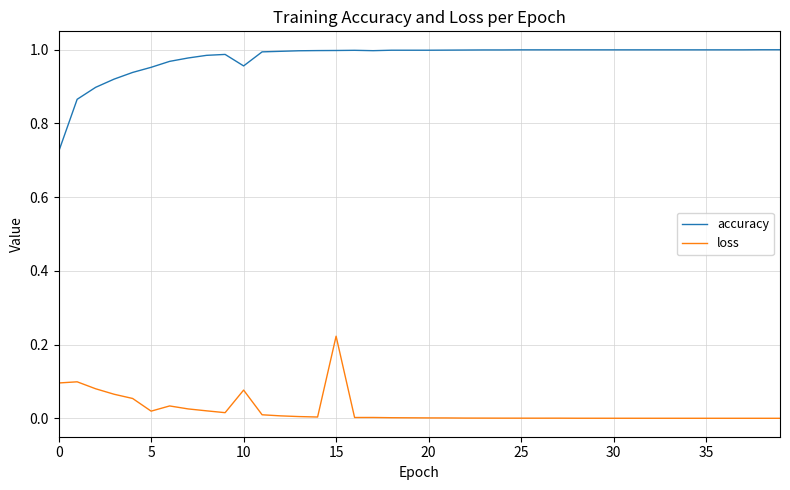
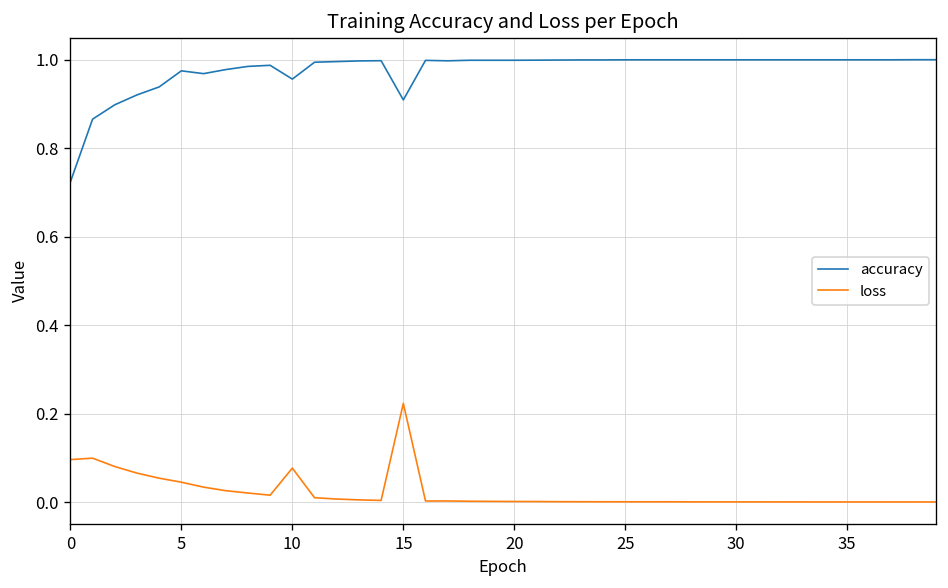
accuracy, 5: 0.95 -> 0.97
loss, 5: 0.02 -> 0.04
accuracy, 15: 1.00 -> 0.91
